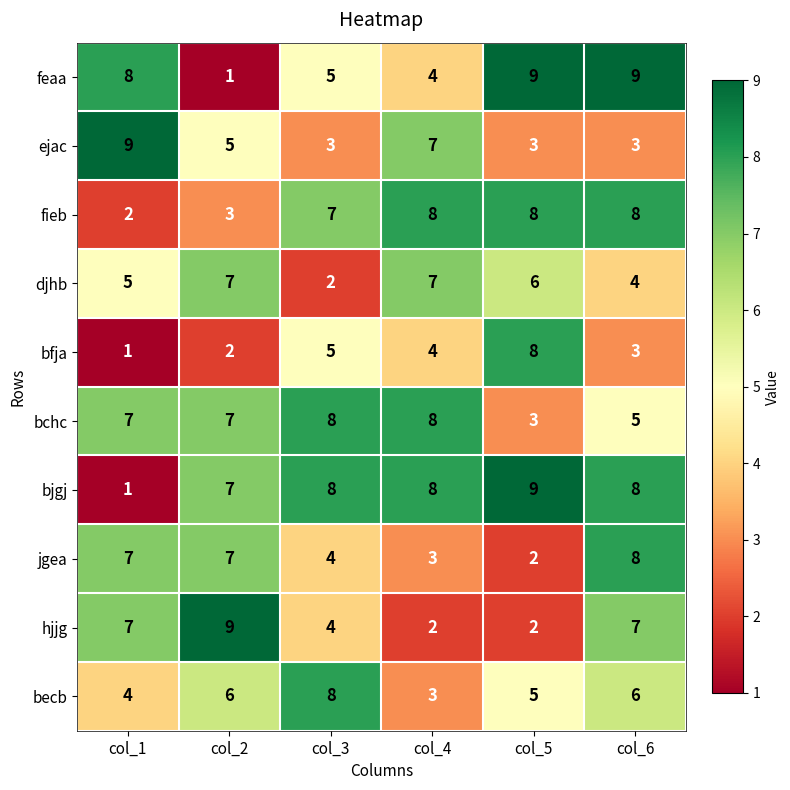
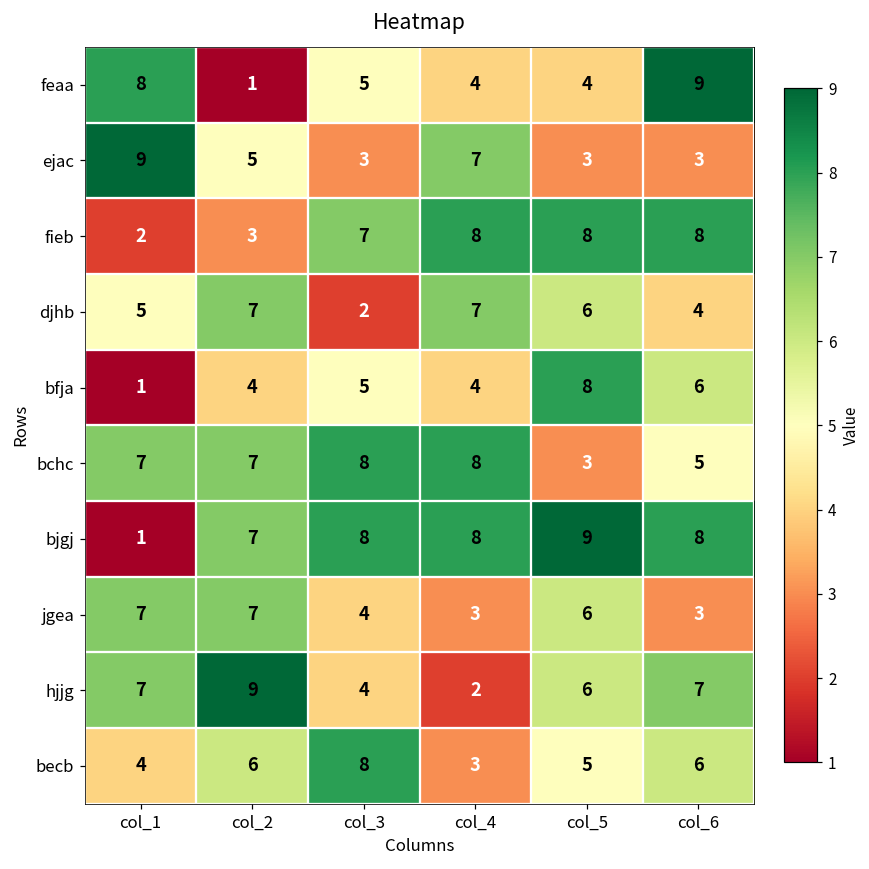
feaa, col_5: 9 -> 4
bfja, col_2: 2 -> 4
bfja, col_6: 3 -> 6
jgea, col_5: 2 -> 6
jgea, col_6: 8 -> 3
hjjg, col_5: 2 -> 6
